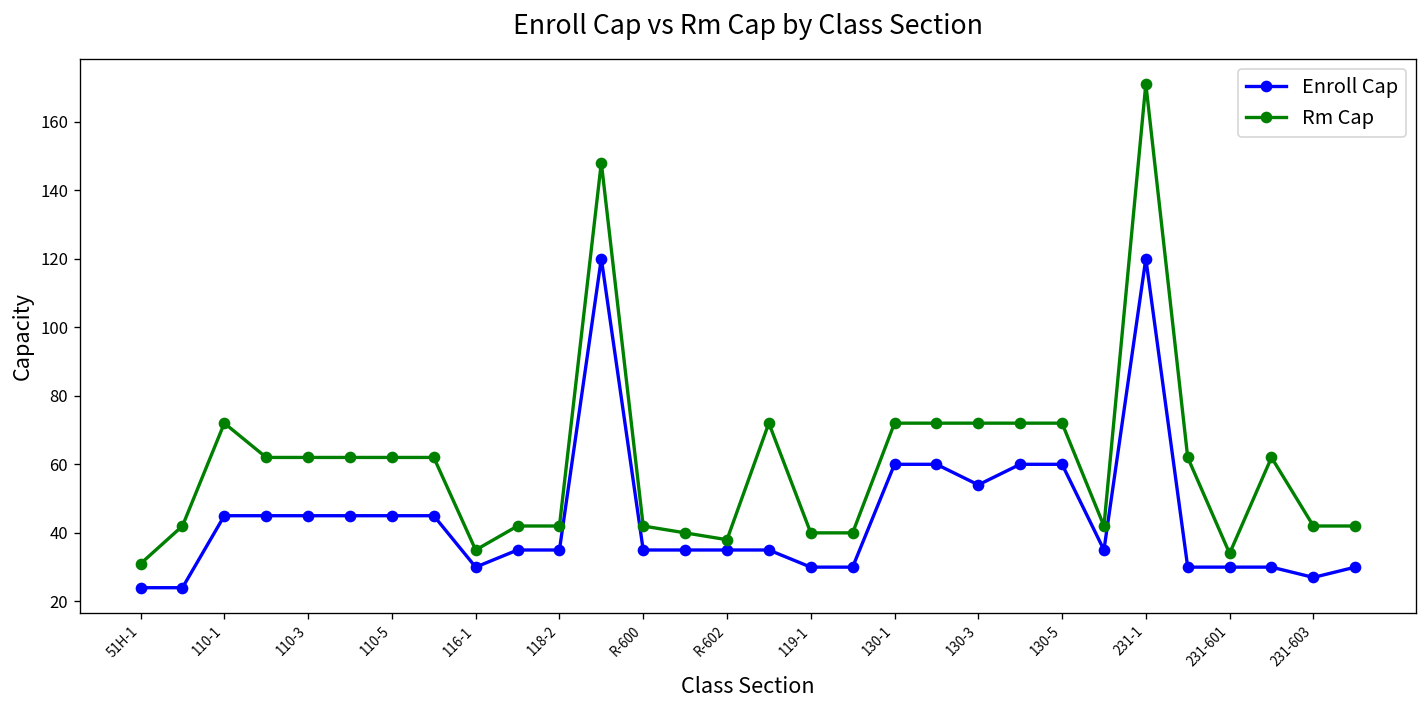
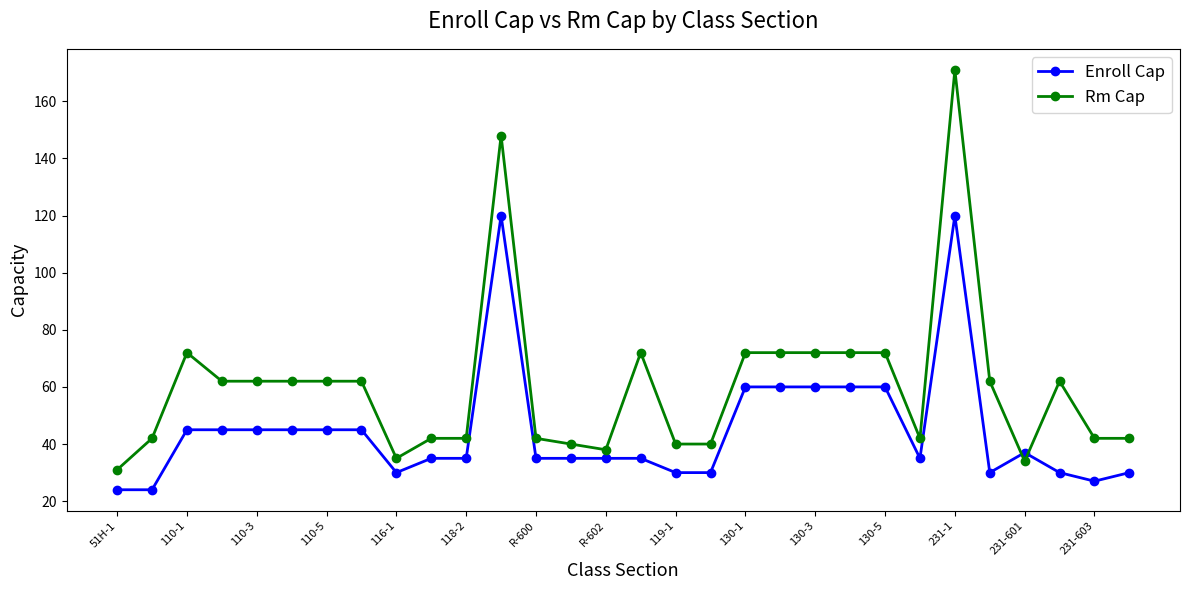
Enroll Cap, 130-3: 54 -> 60
Enroll Cap, 231-601: 30 -> 37
